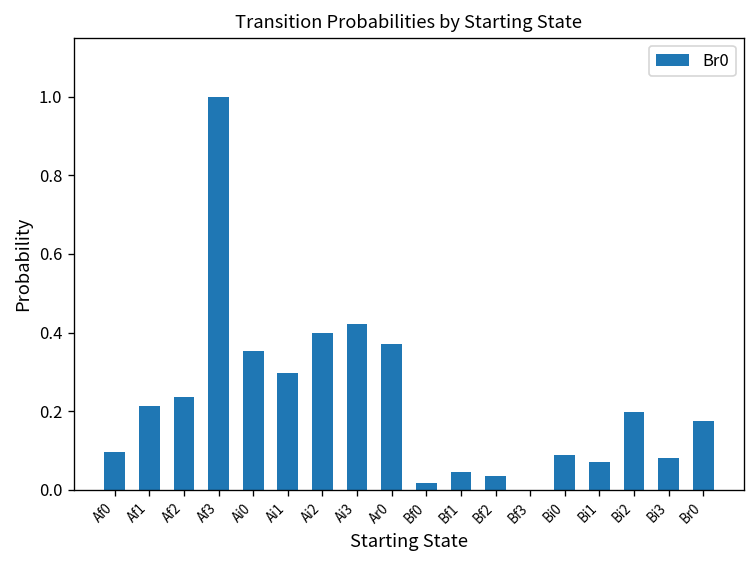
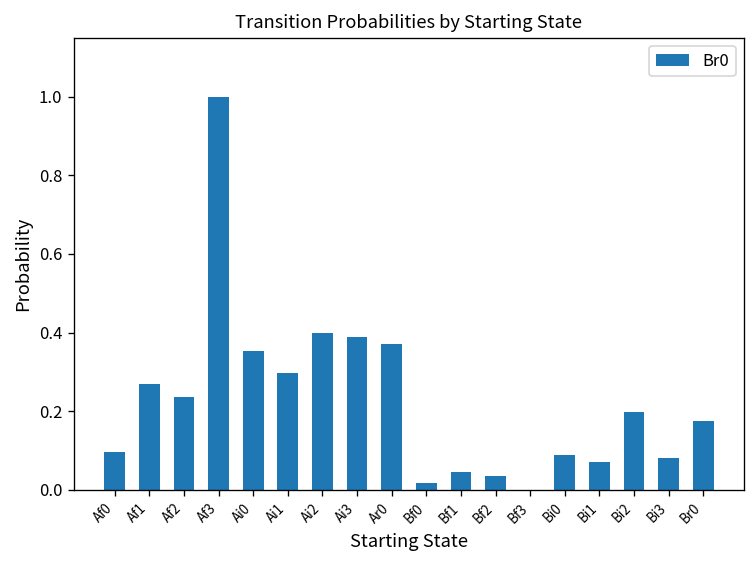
Af1: 0.21 -> 0.27
Ai3: 0.42 -> 0.39
